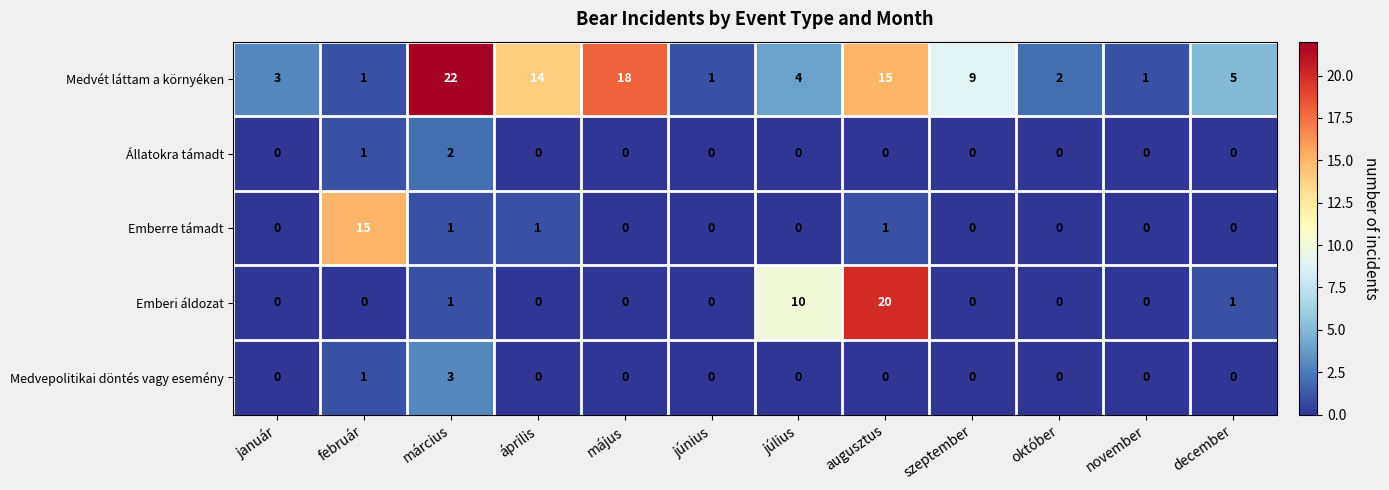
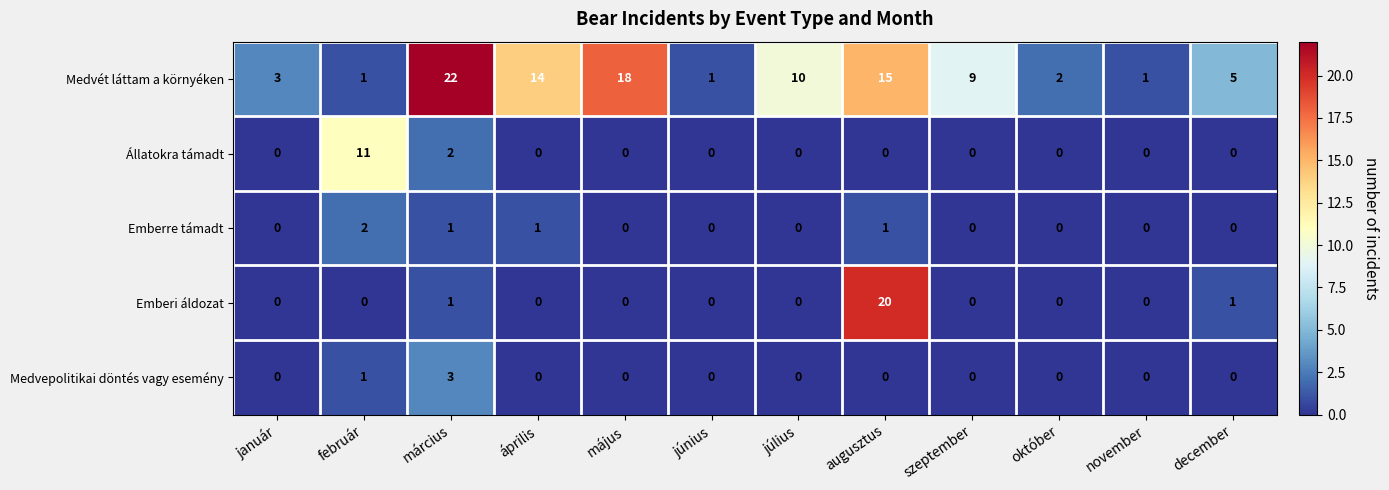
Medvét láttam a környéken, július: 4 -> 10
Állatokra támadt, február: 1 -> 11
Emberre támadt, február: 15 -> 2
Emberi áldozat, július: 10 -> 0
